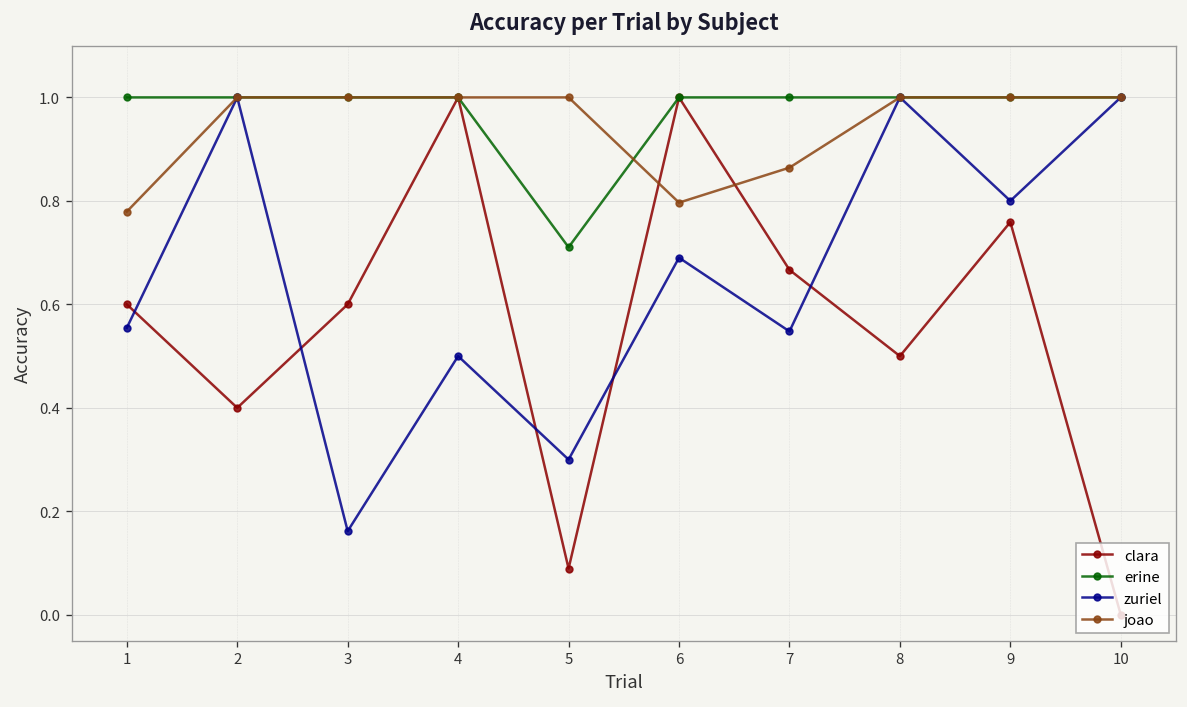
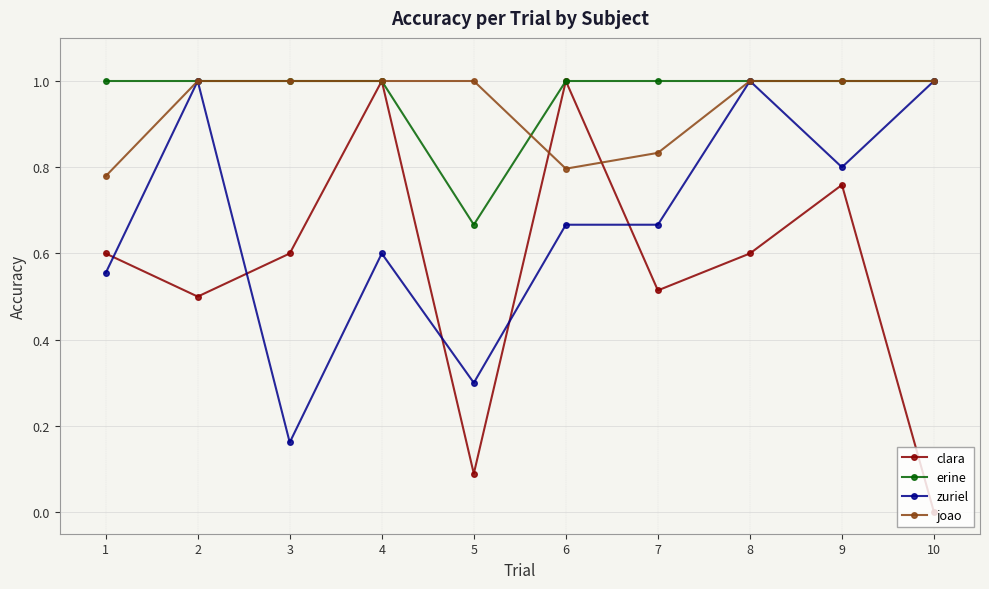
clara, 2: 0.4 -> 0.5
zuriel, 4: 0.5 -> 0.6
erine, 5: 0.71 -> 0.67
zuriel, 6: 0.69 -> 0.67
clara, 7: 0.67 -> 0.51
zuriel, 7: 0.55 -> 0.67
joao, 7: 0.86 -> 0.83
clara, 8: 0.5 -> 0.6
